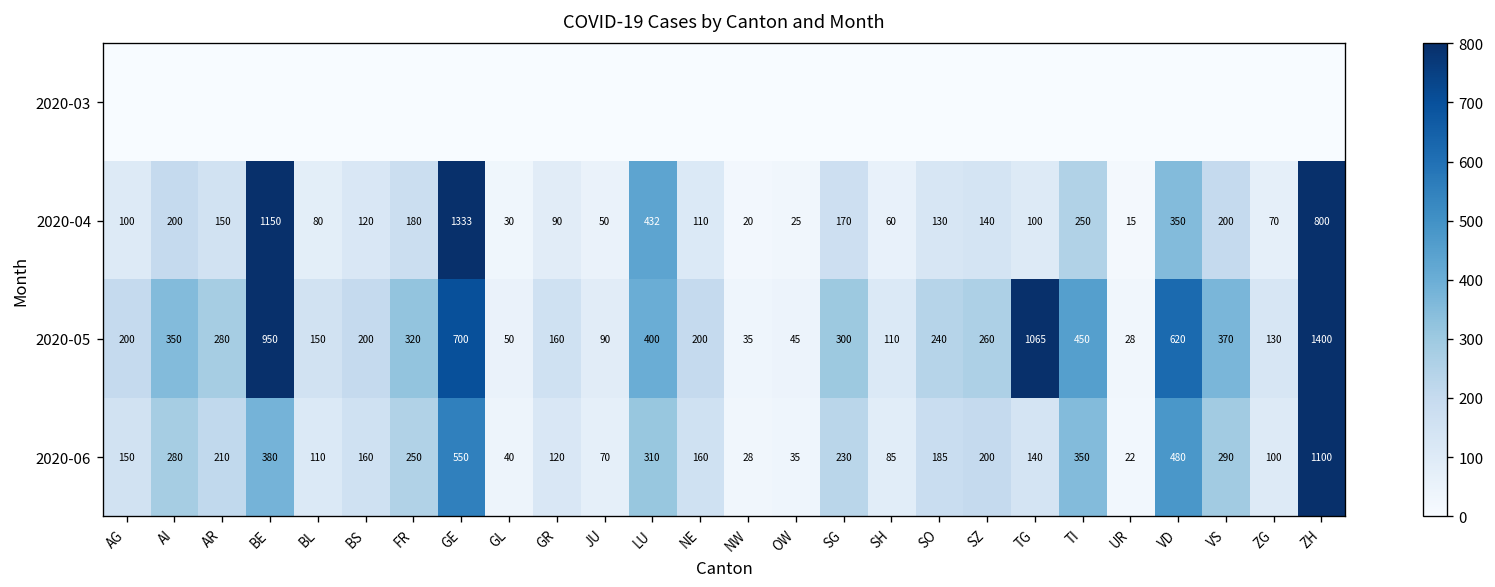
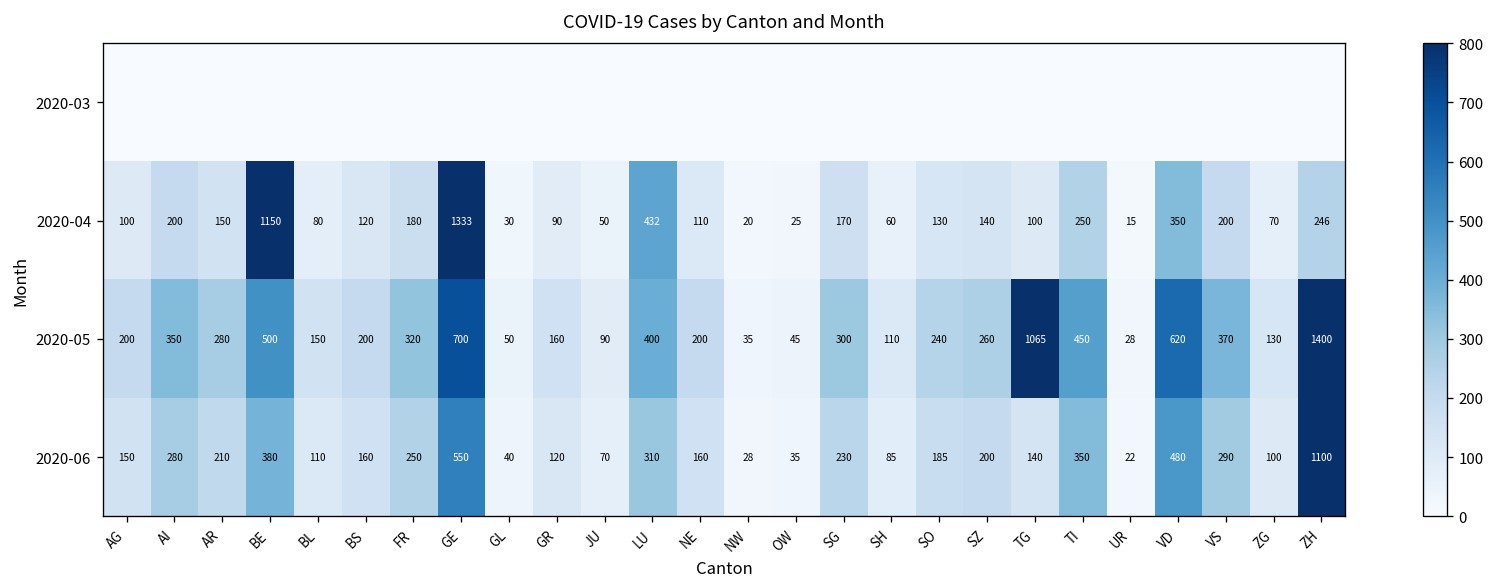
2020-04, ZH: 800 -> 246
2020-05, BE: 950 -> 500
